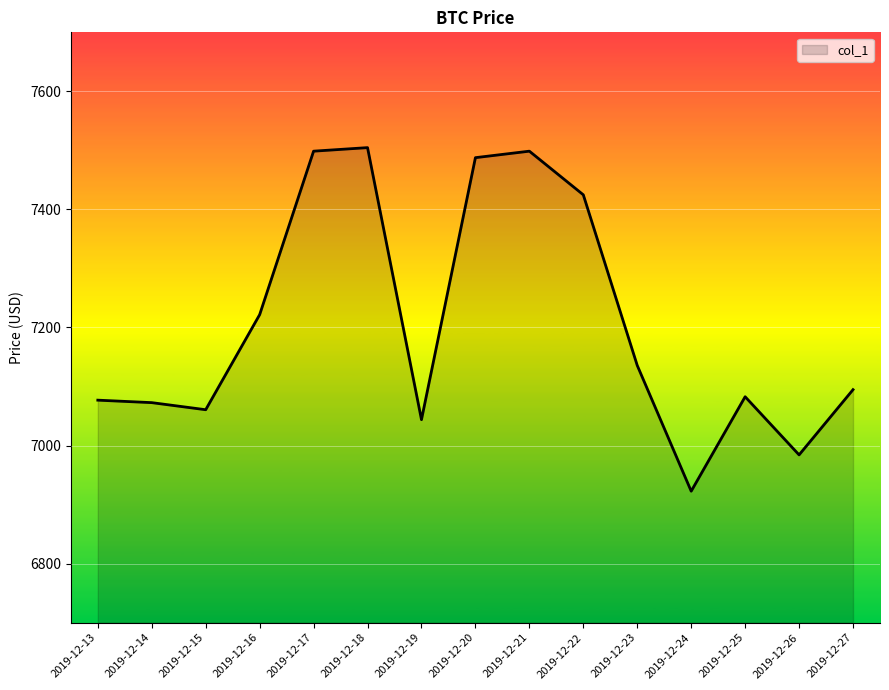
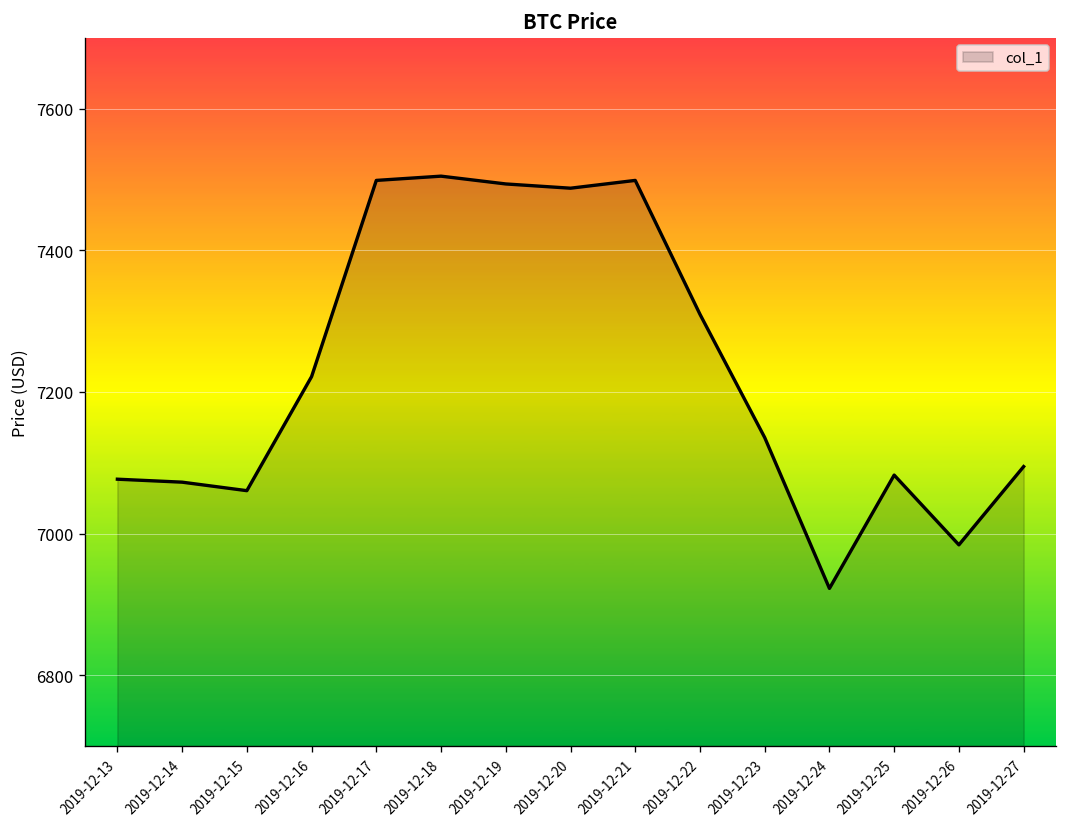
2019-12-19: 7040 -> 7490
2019-12-22: 7420 -> 7310
